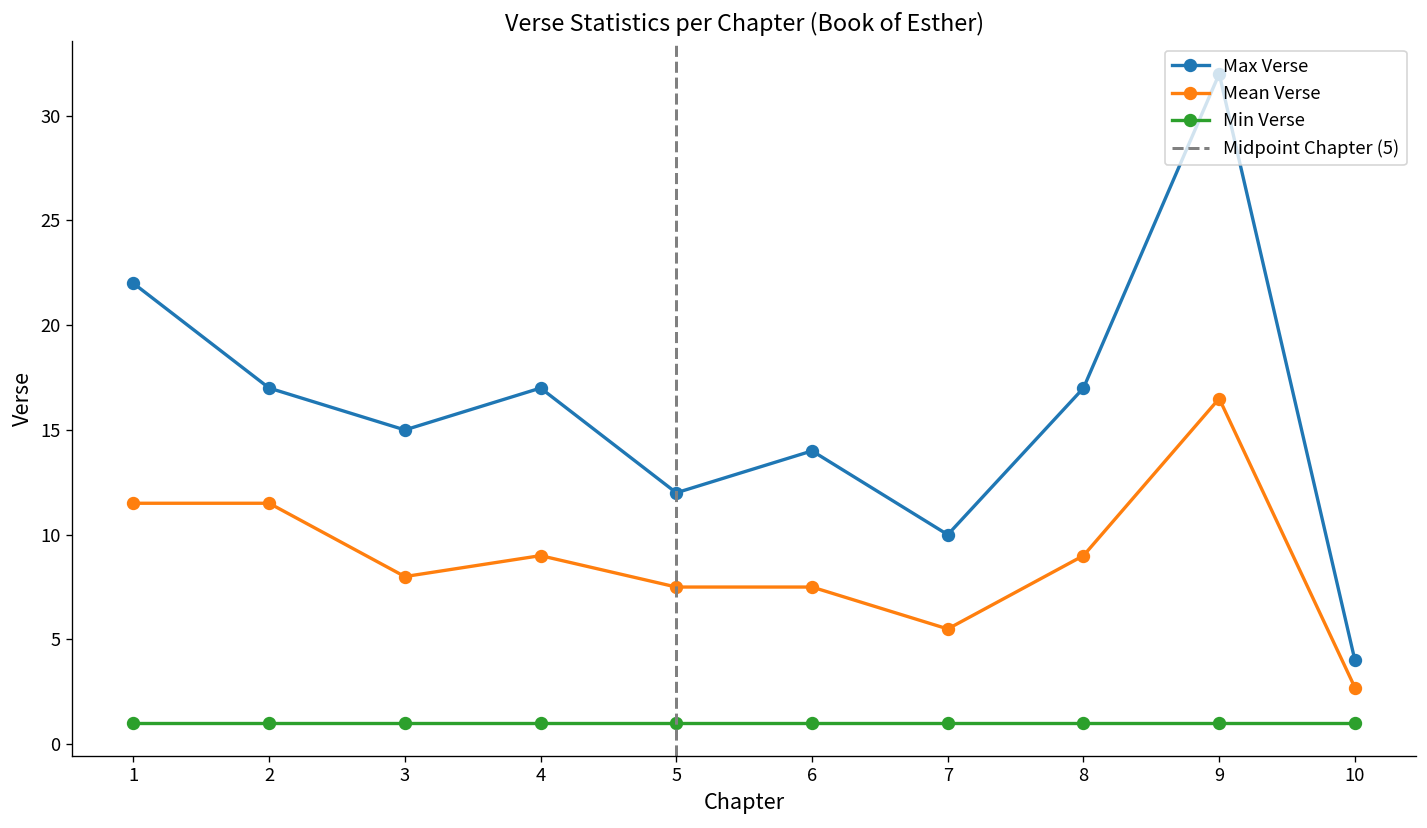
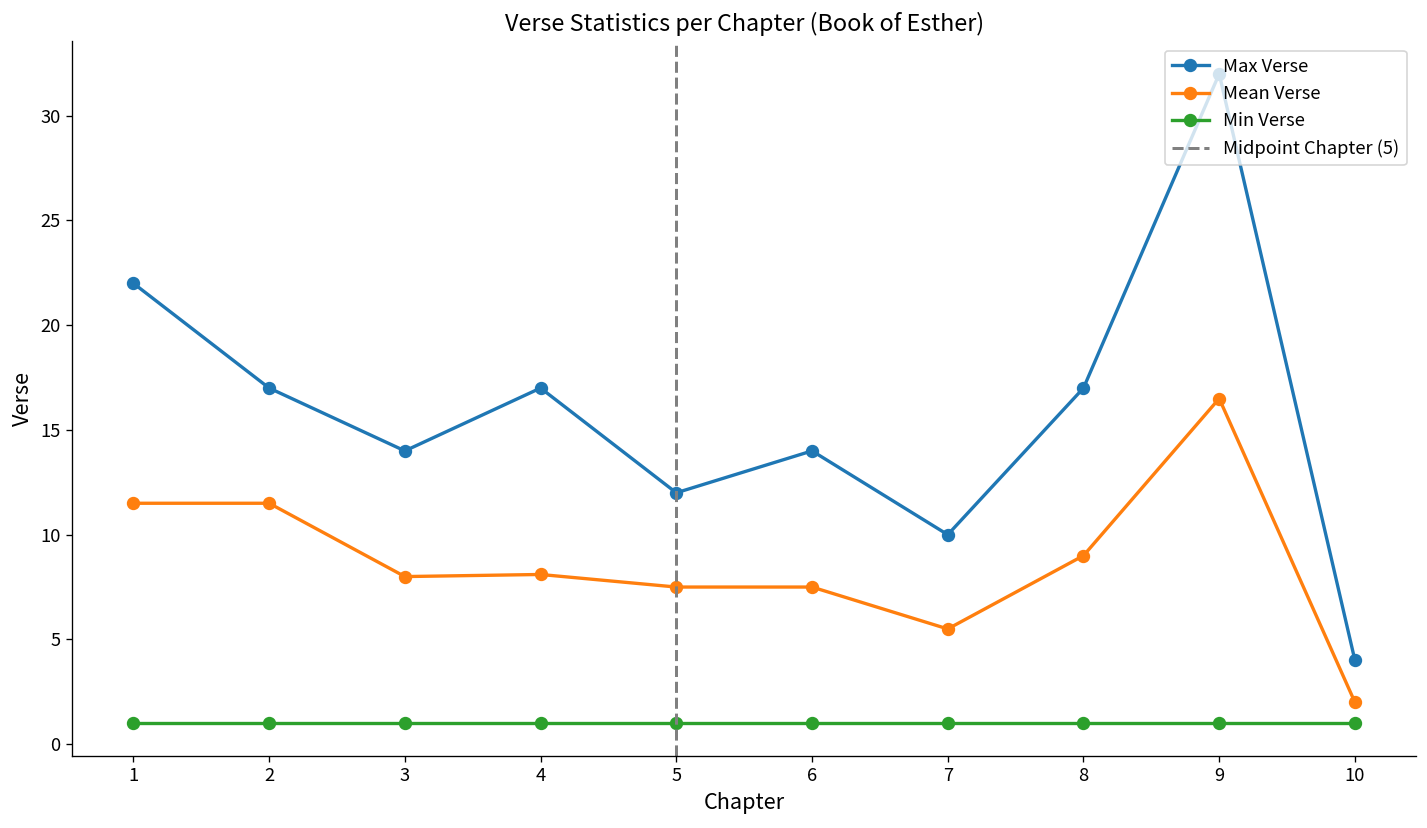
Max Verse, 3: 15 -> 14
Mean Verse, 4: 9.0 -> 8.1
Mean Verse, 10: 2.7 -> 2.0
